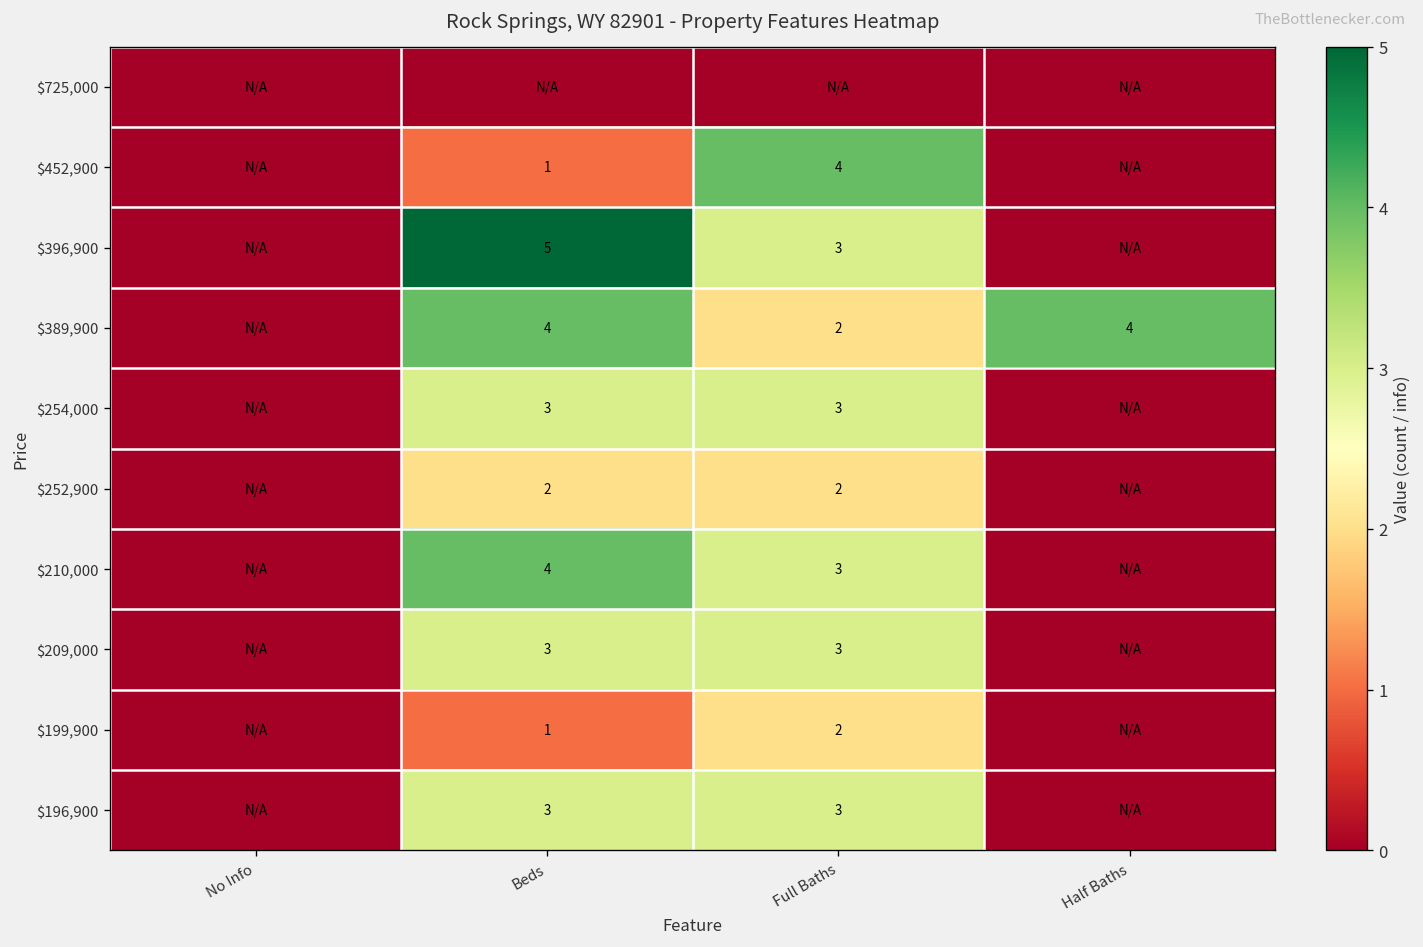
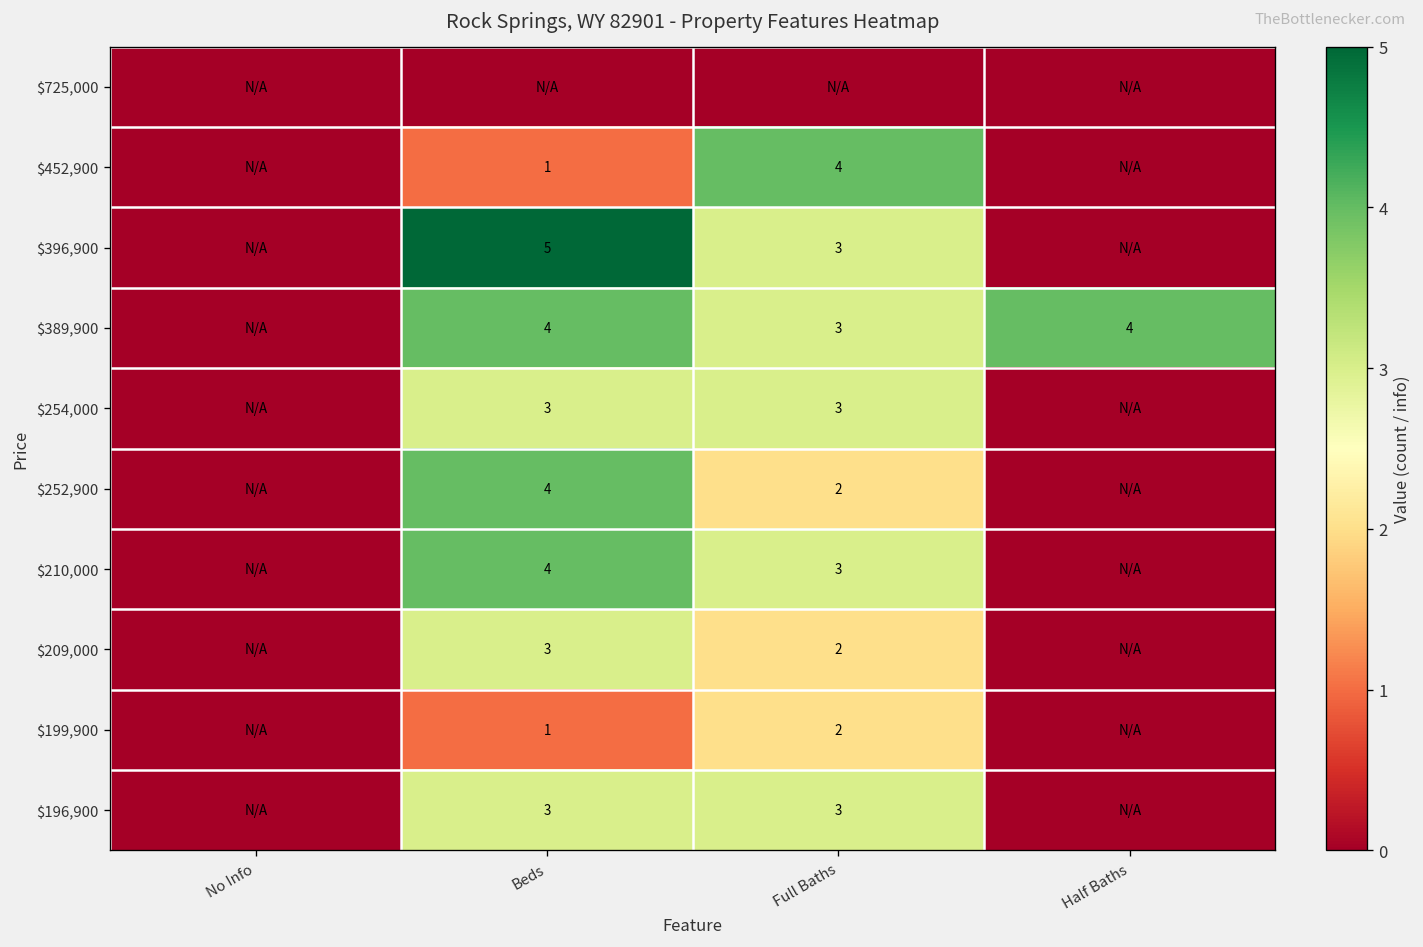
$389,900, Full Baths: 2 -> 3
$252,900, Beds: 2 -> 4
$209,000, Full Baths: 3 -> 2
